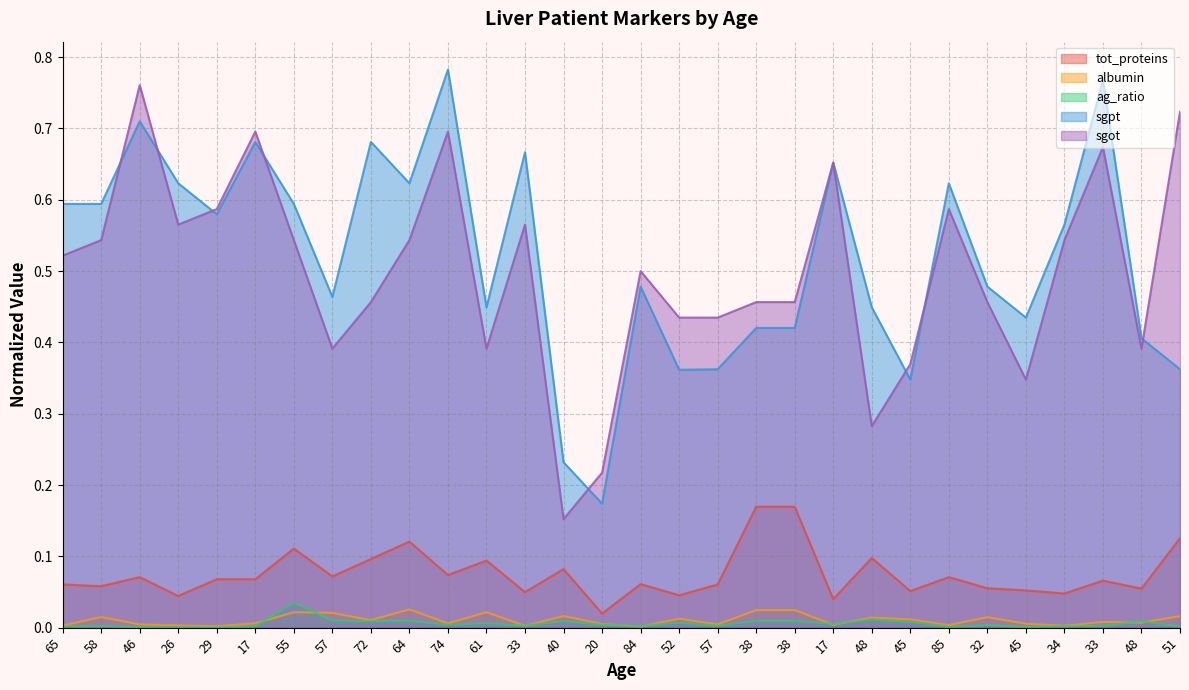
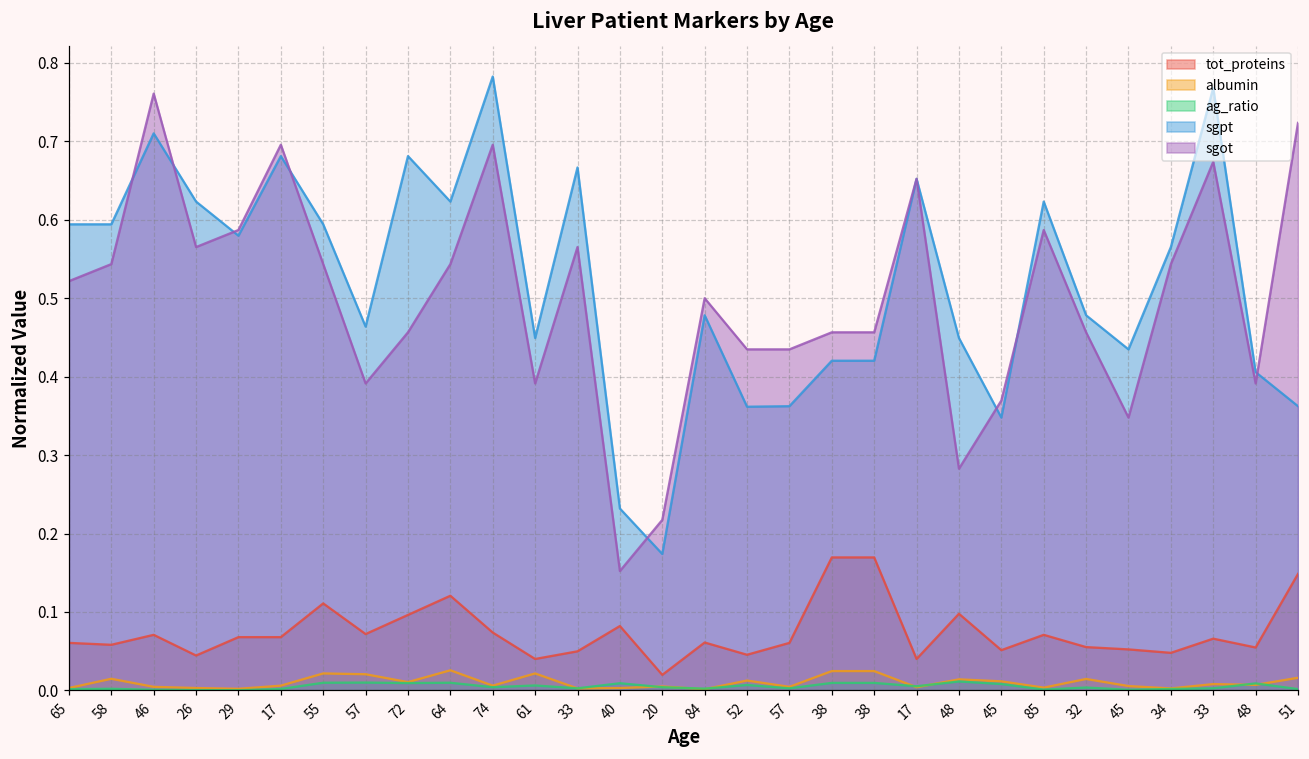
ag_ratio, 55: 0.04 -> 0.01
tot_proteins, 61: 0.09 -> 0.04
albumin, 40: 0.02 -> 0.00
tot_proteins, 51: 0.13 -> 0.15
